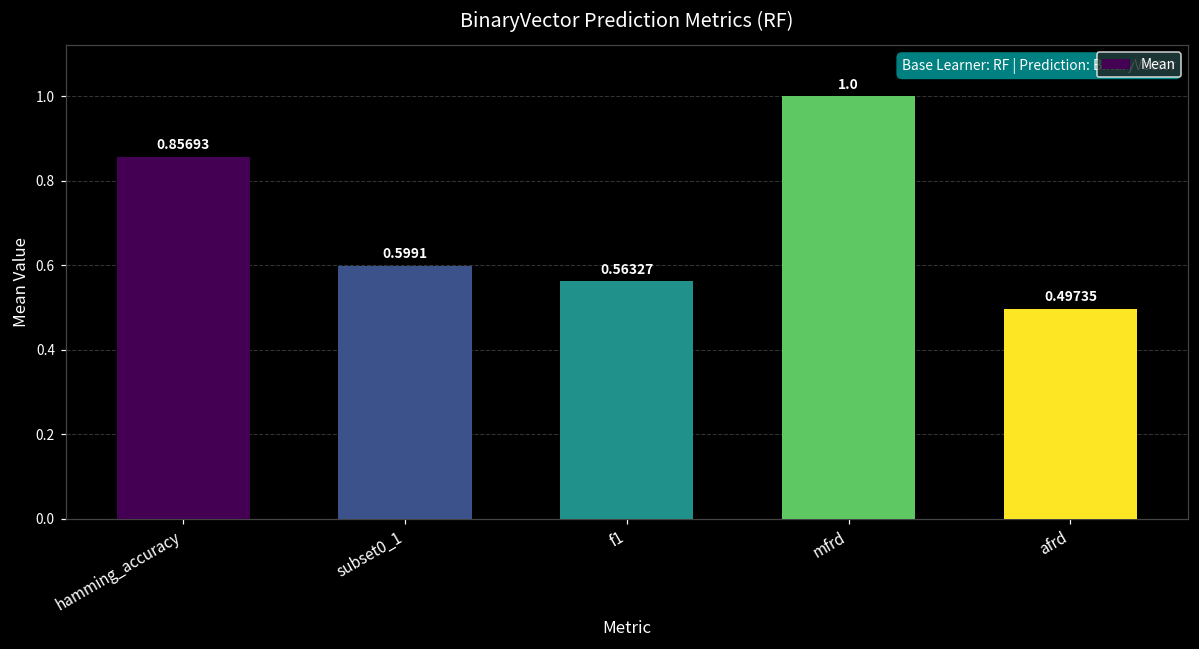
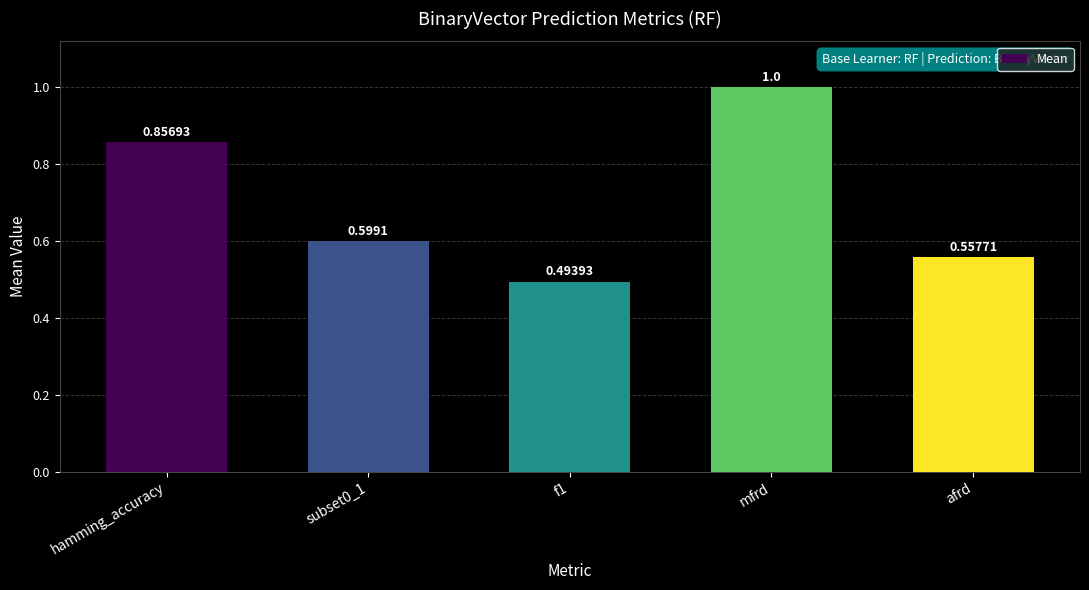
f1: 0.56327 -> 0.49393
afrd: 0.49735 -> 0.55771
